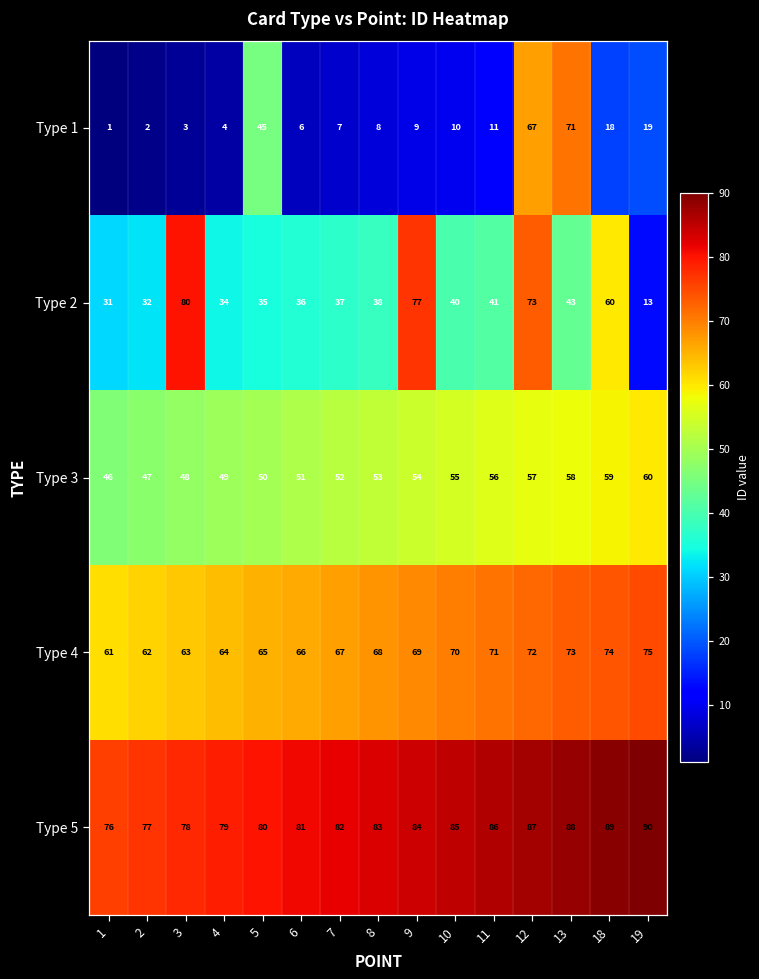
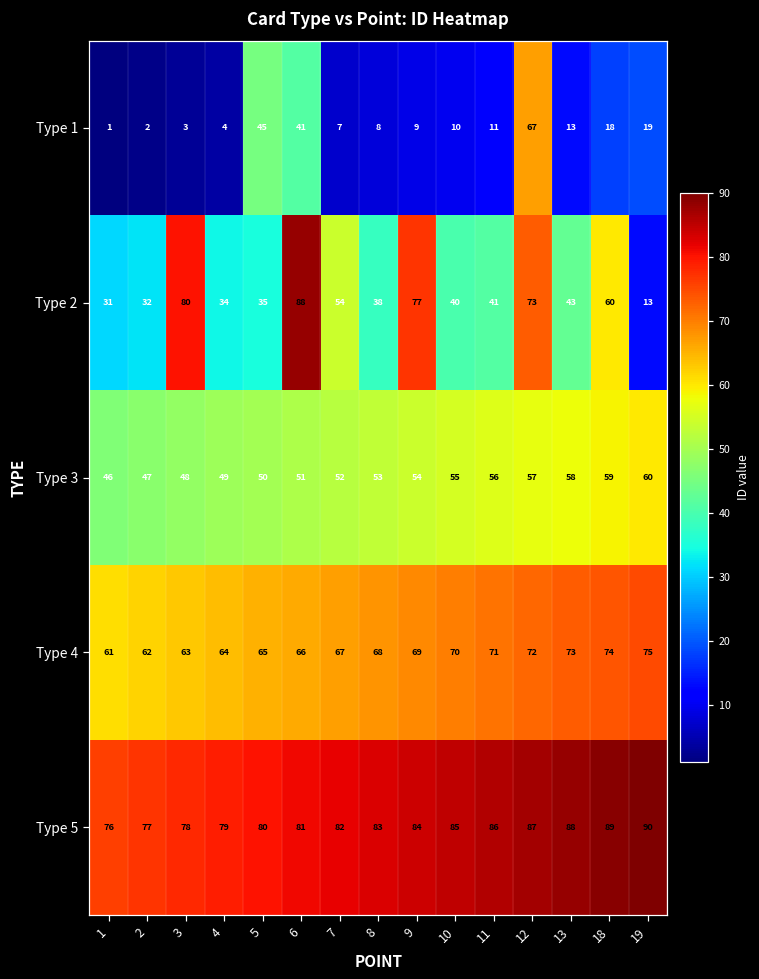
Type 1, 6: 6 -> 41
Type 1, 13: 71 -> 13
Type 2, 6: 36 -> 88
Type 2, 7: 37 -> 54
